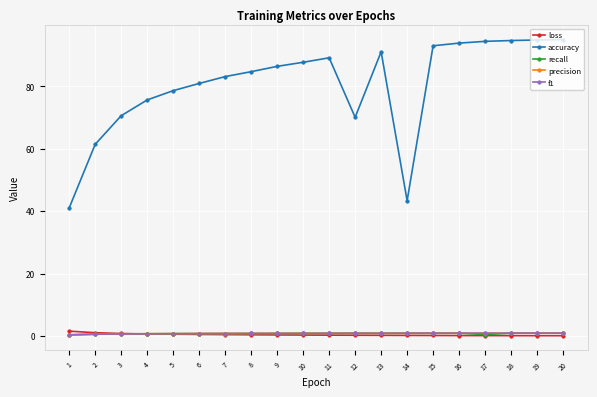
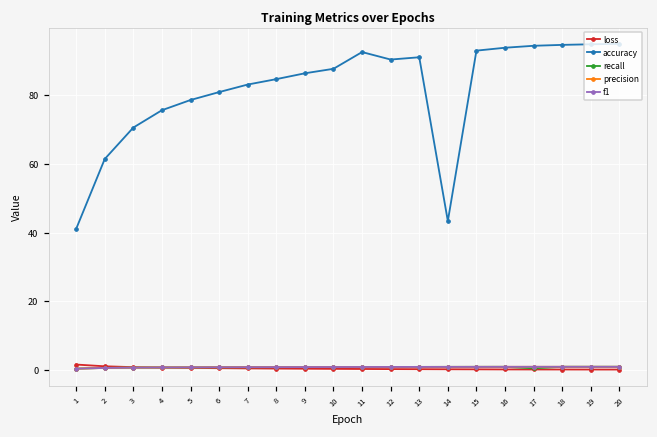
accuracy, 11: 89 -> 93
accuracy, 12: 70 -> 90
